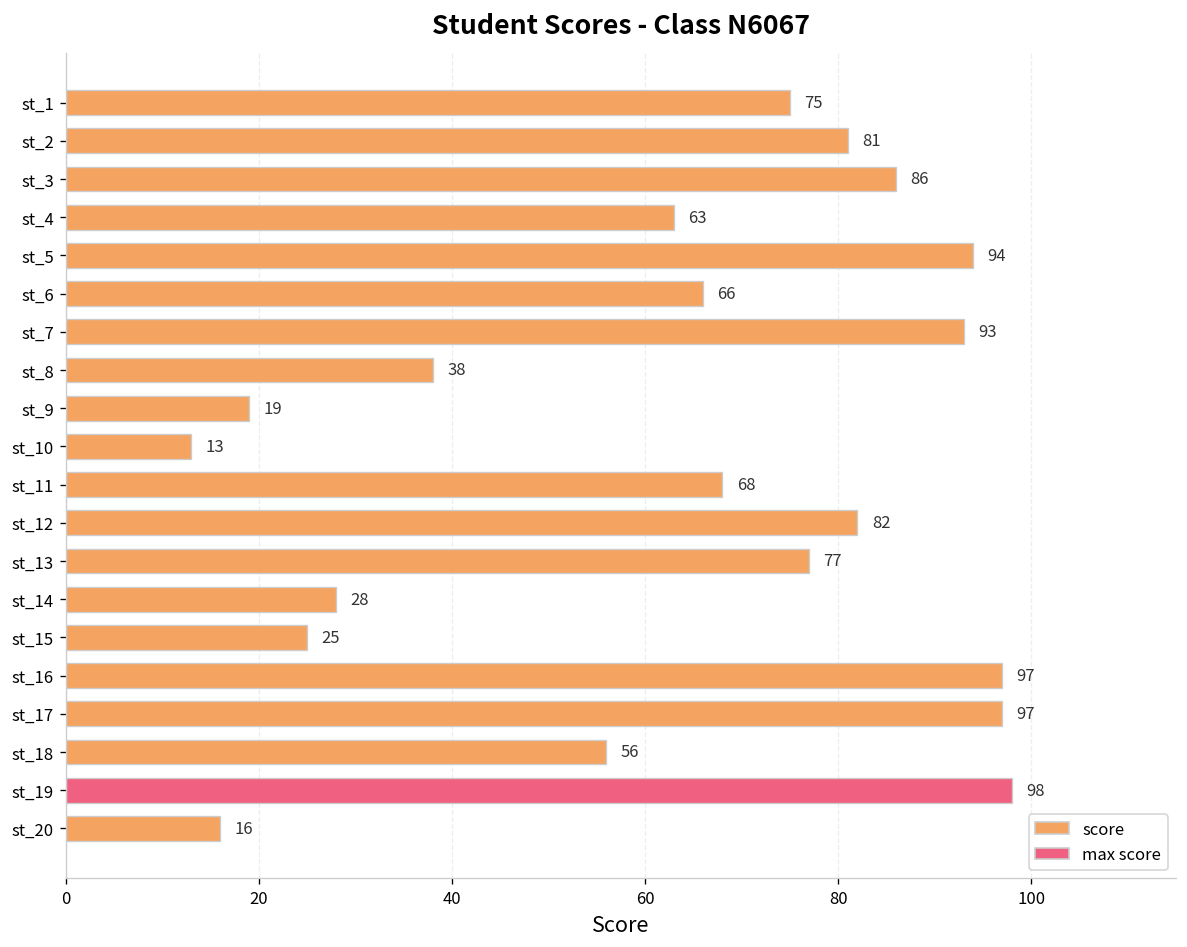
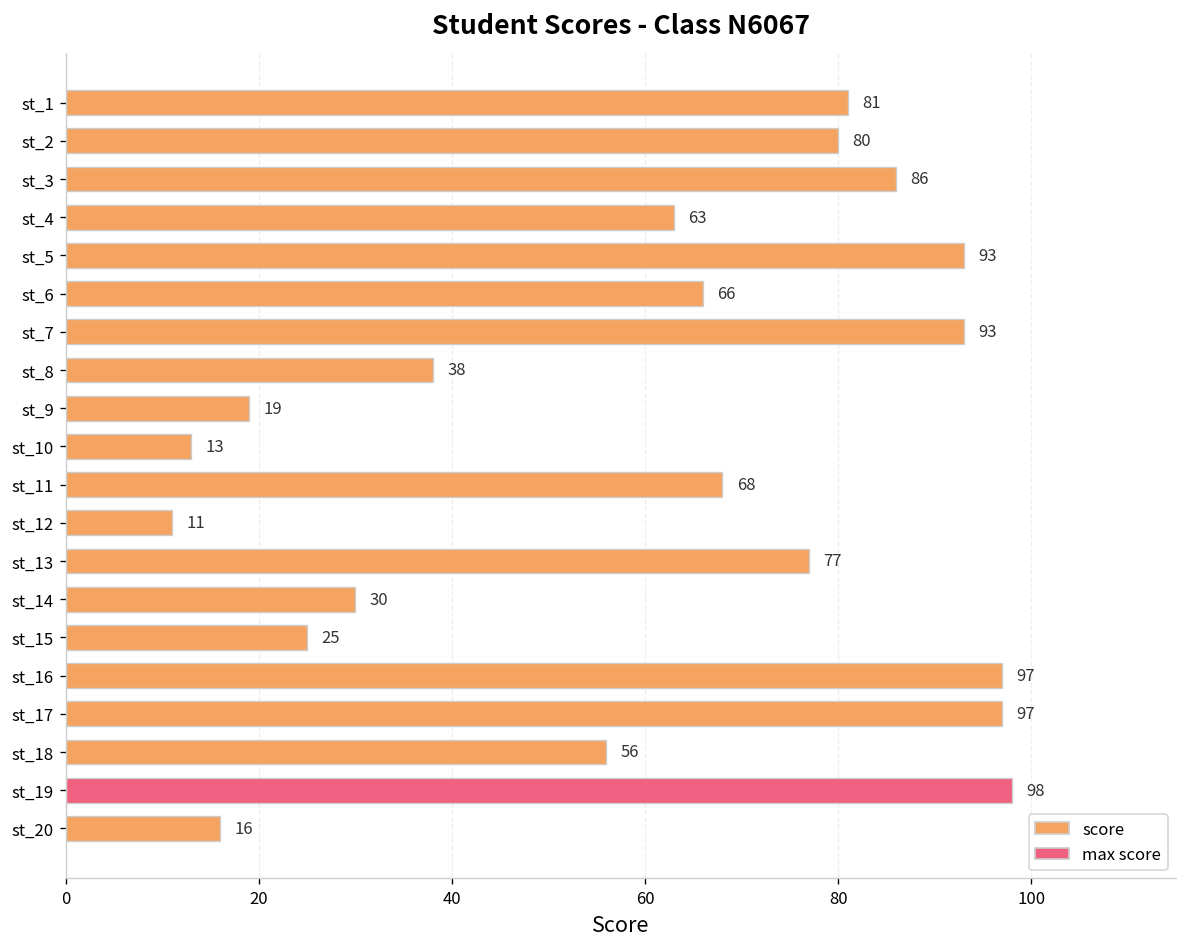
st_1: 75 -> 81
st_2: 81 -> 80
st_5: 94 -> 93
st_12: 82 -> 11
st_14: 28 -> 30
